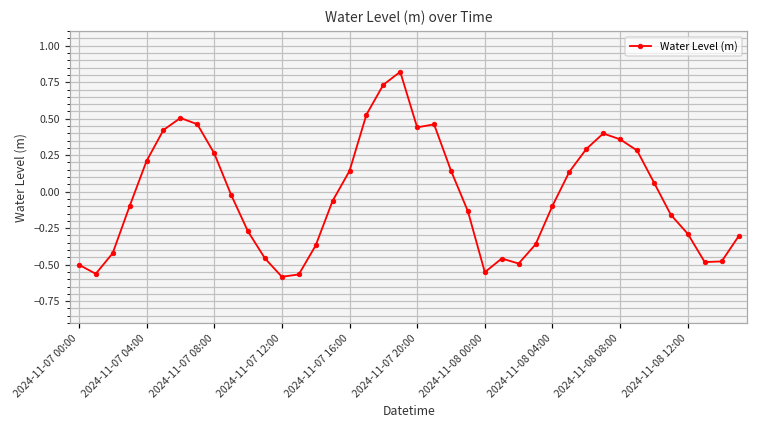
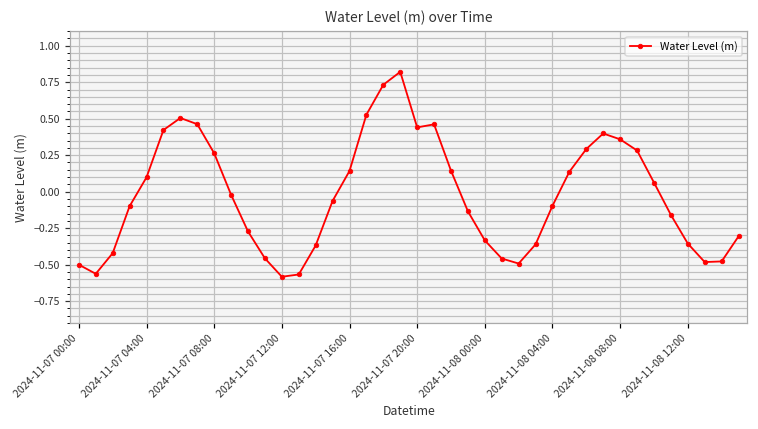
2024-11-07 04:00: 0.21 -> 0.10
2024-11-08 00:00: -0.55 -> -0.33
2024-11-08 12:00: -0.29 -> -0.36
